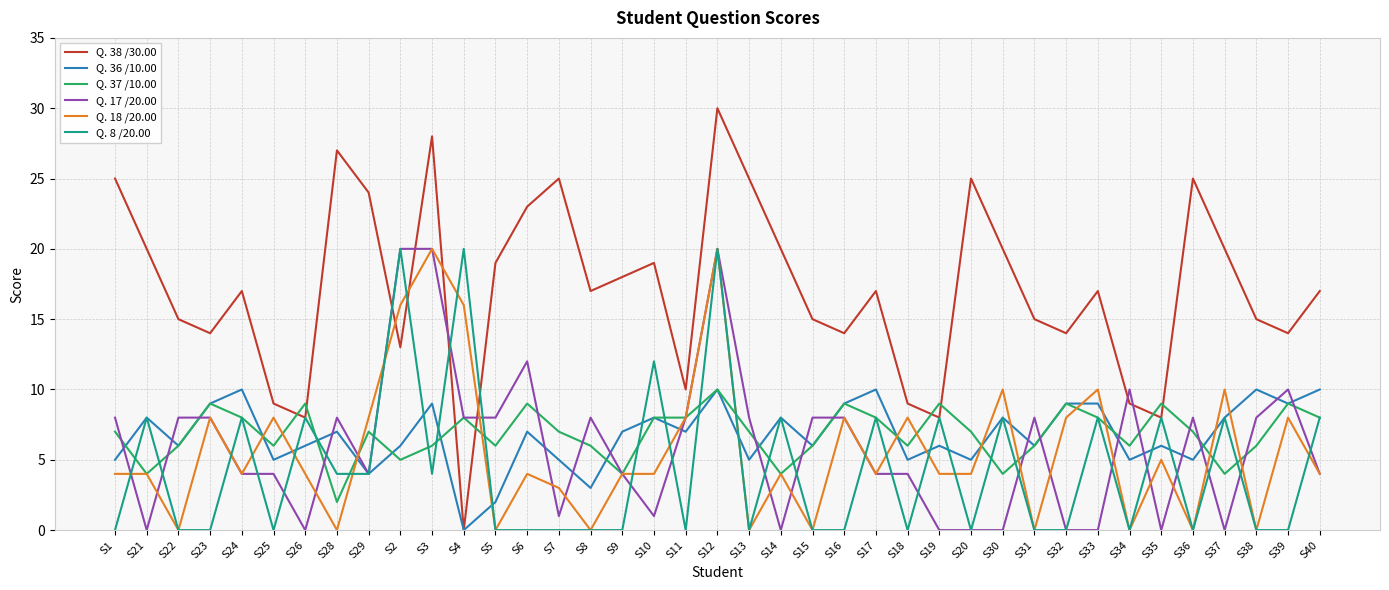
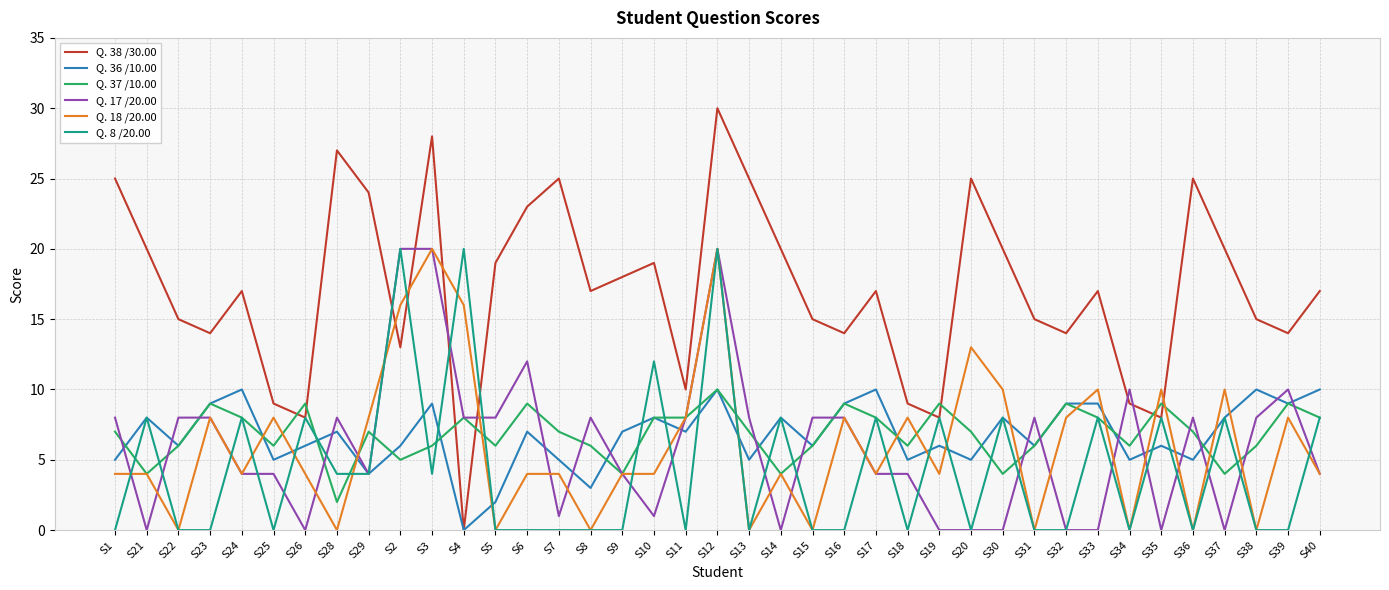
Q. 18 /20.00, S7: 3 -> 4
Q. 18 /20.00, S20: 4 -> 13
Q. 18 /20.00, S35: 5 -> 10
